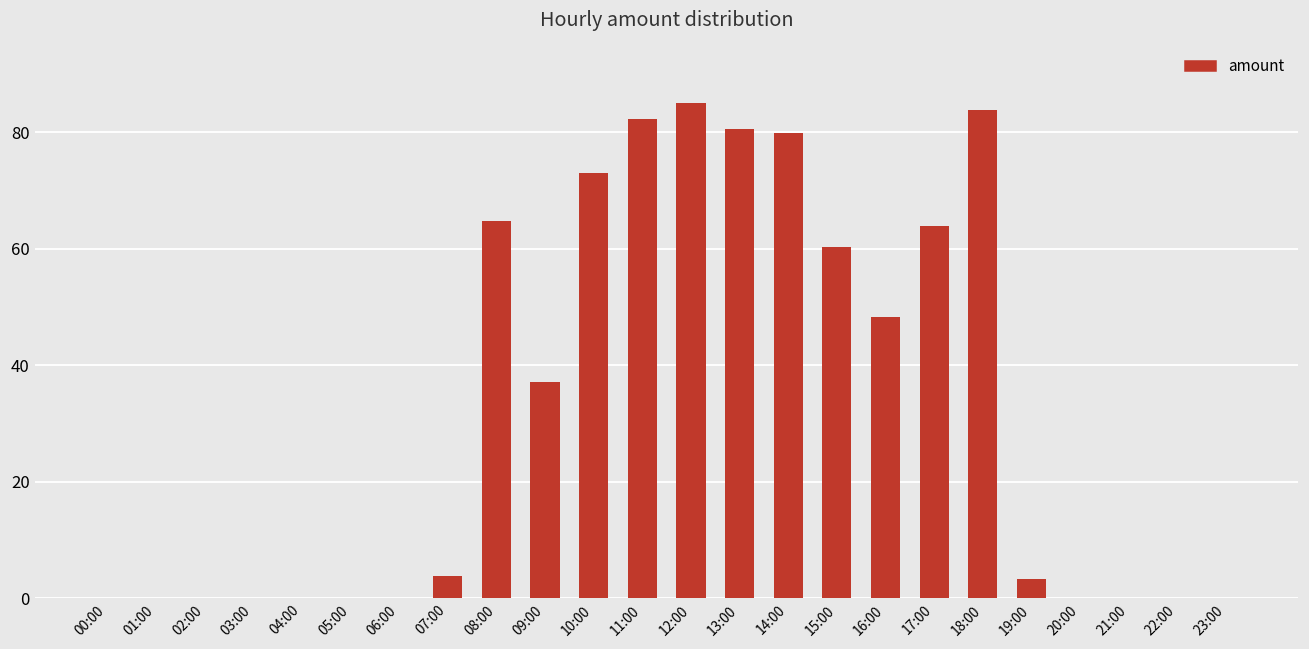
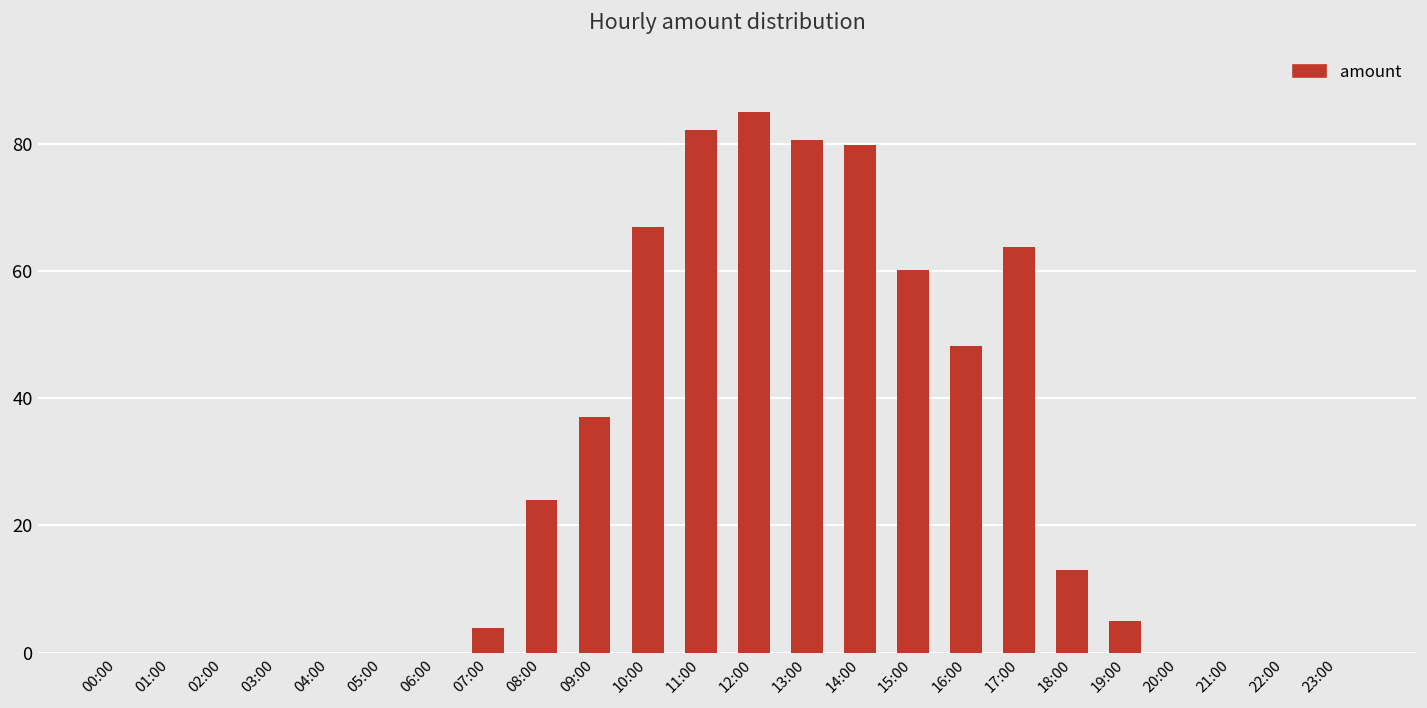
08:00: 65 -> 24
10:00: 73 -> 67
18:00: 84 -> 13
19:00: 3 -> 5
